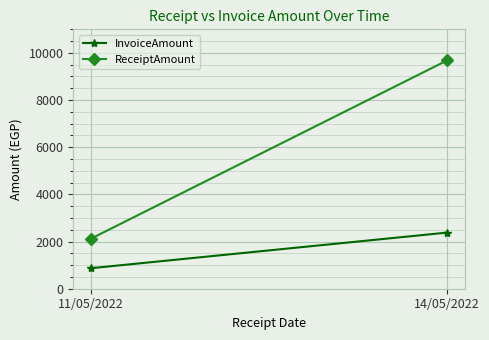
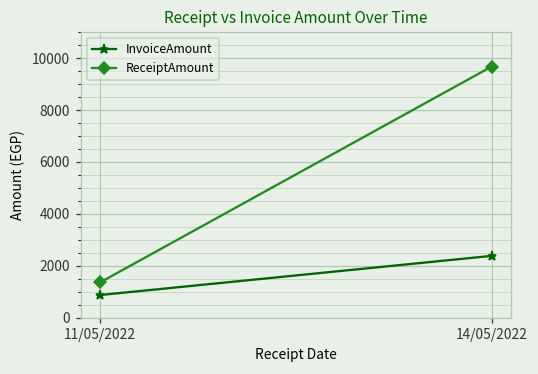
ReceiptAmount, 11/05/2022: 2100 -> 1400
